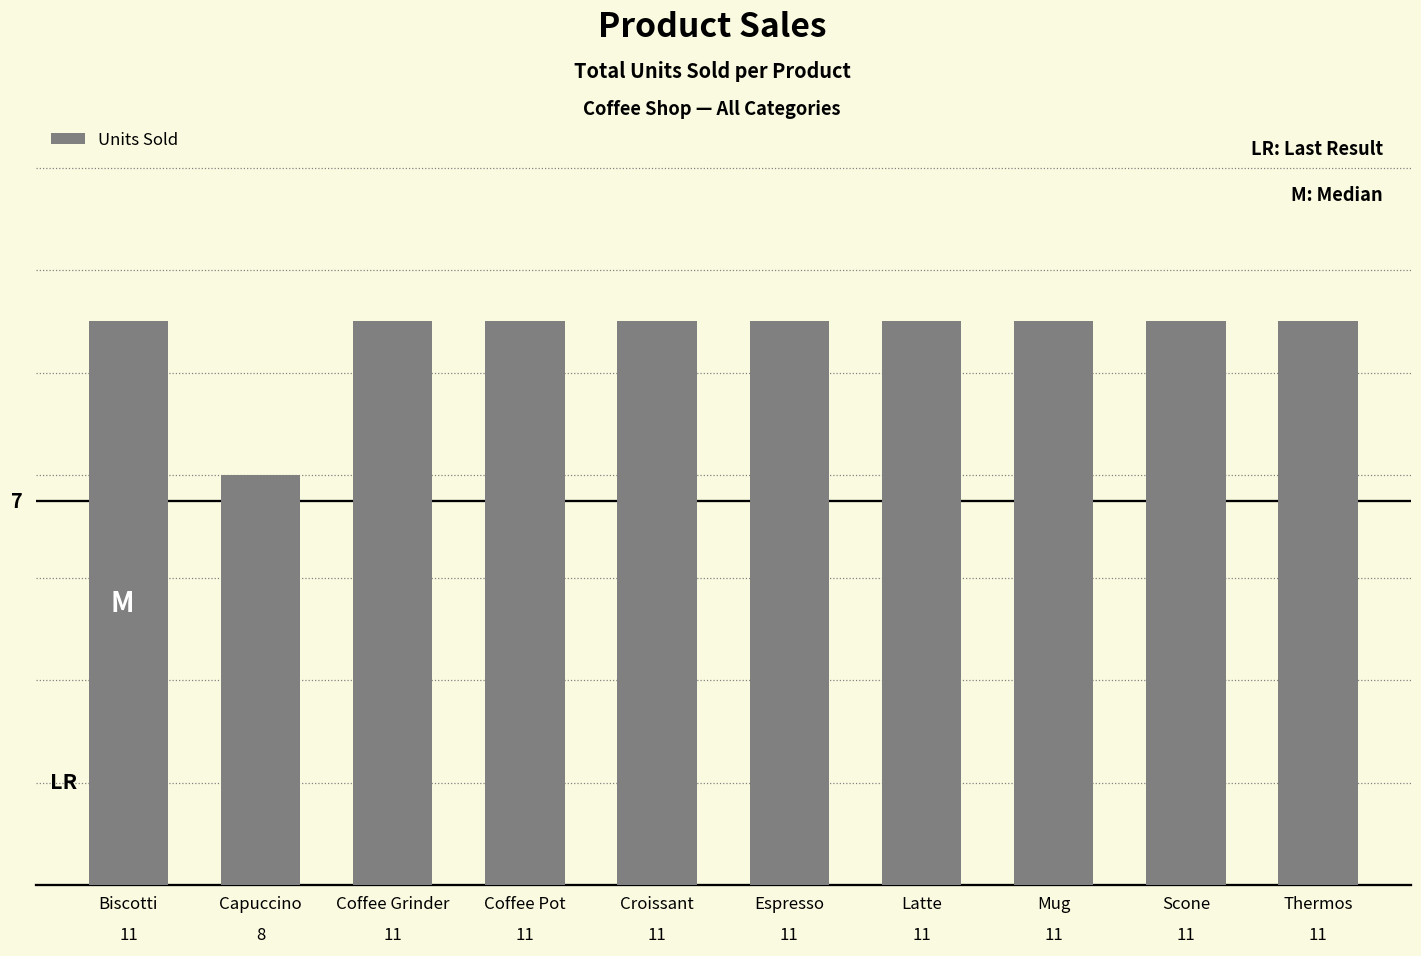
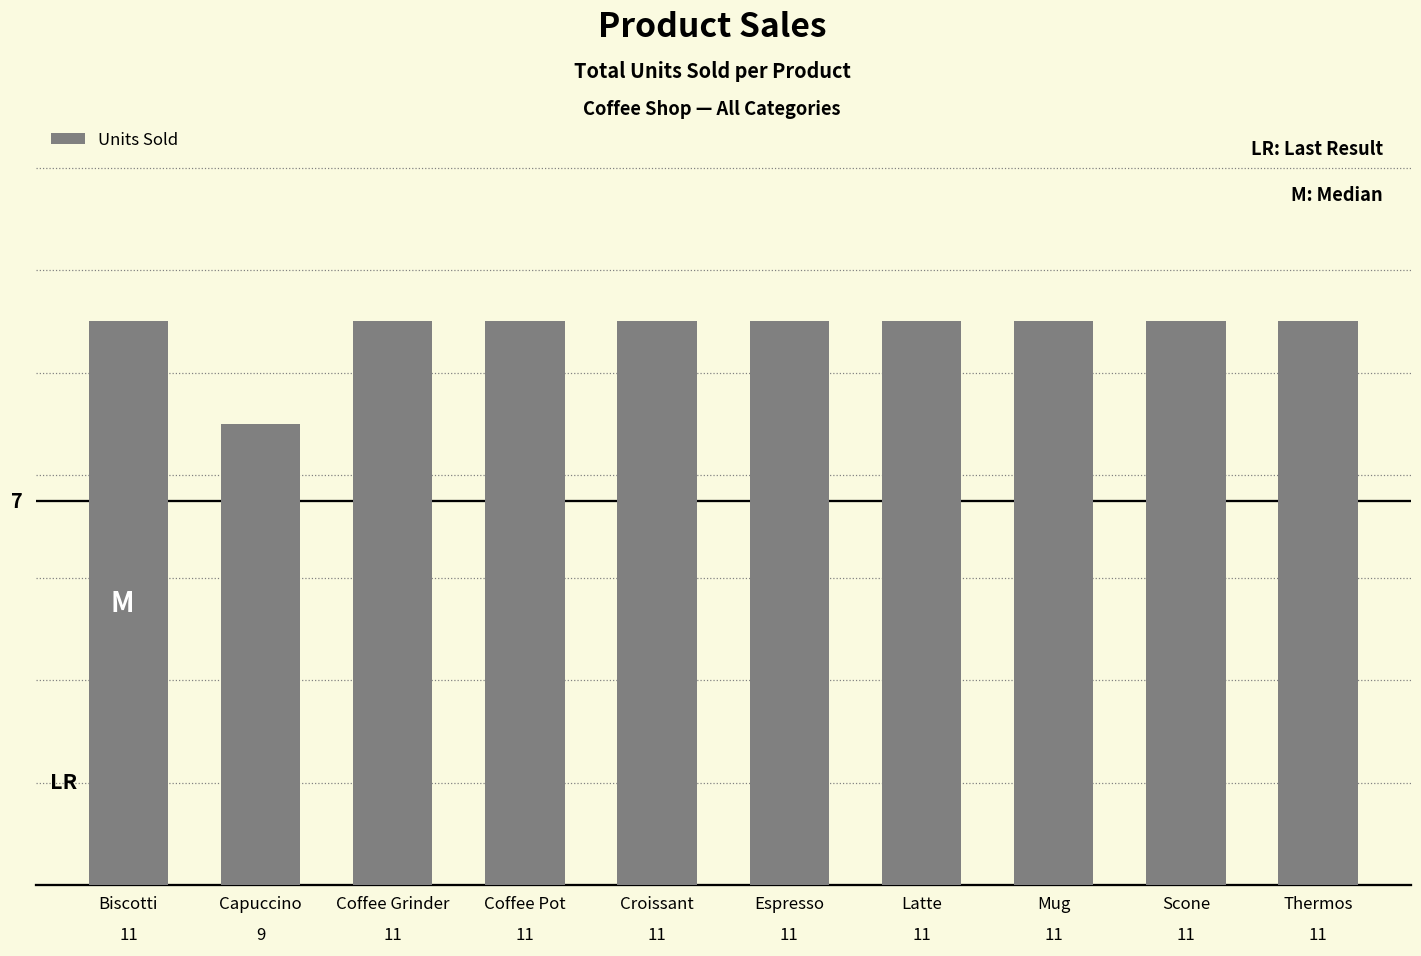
Capuccino: 8 -> 9
